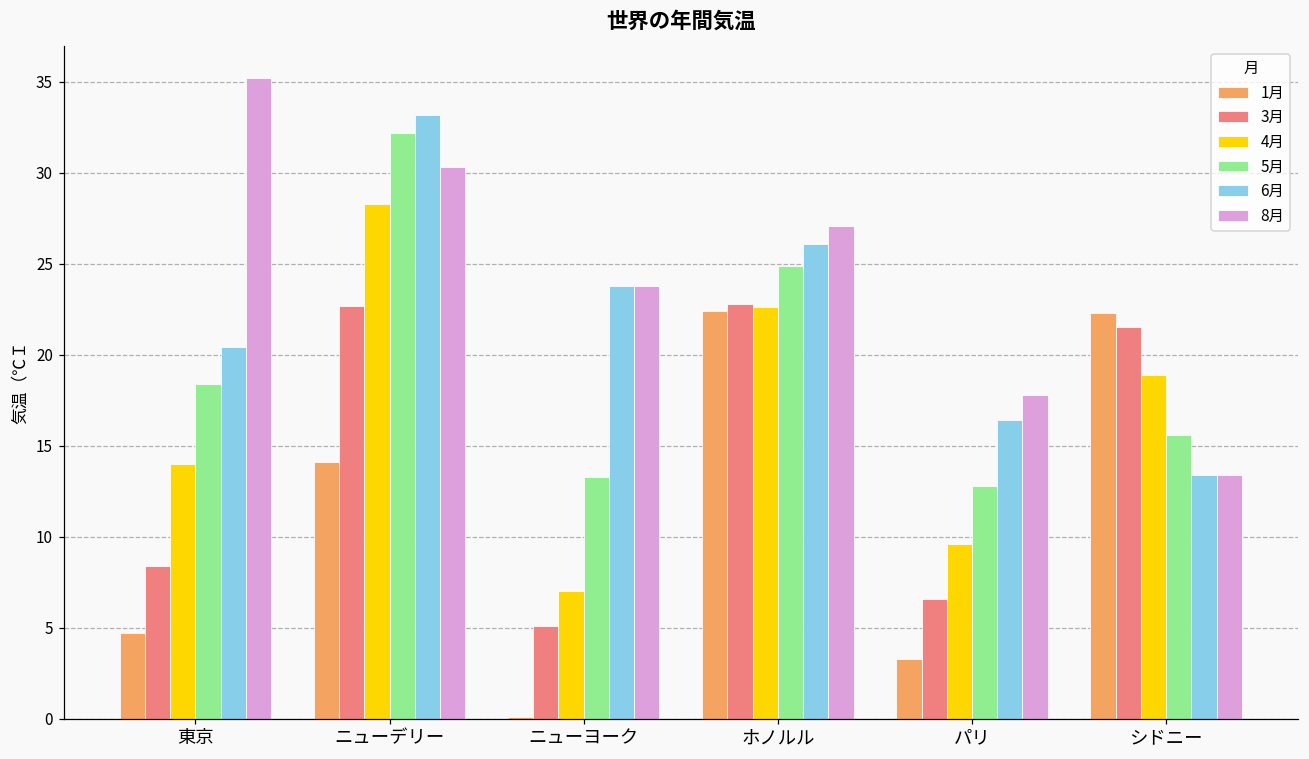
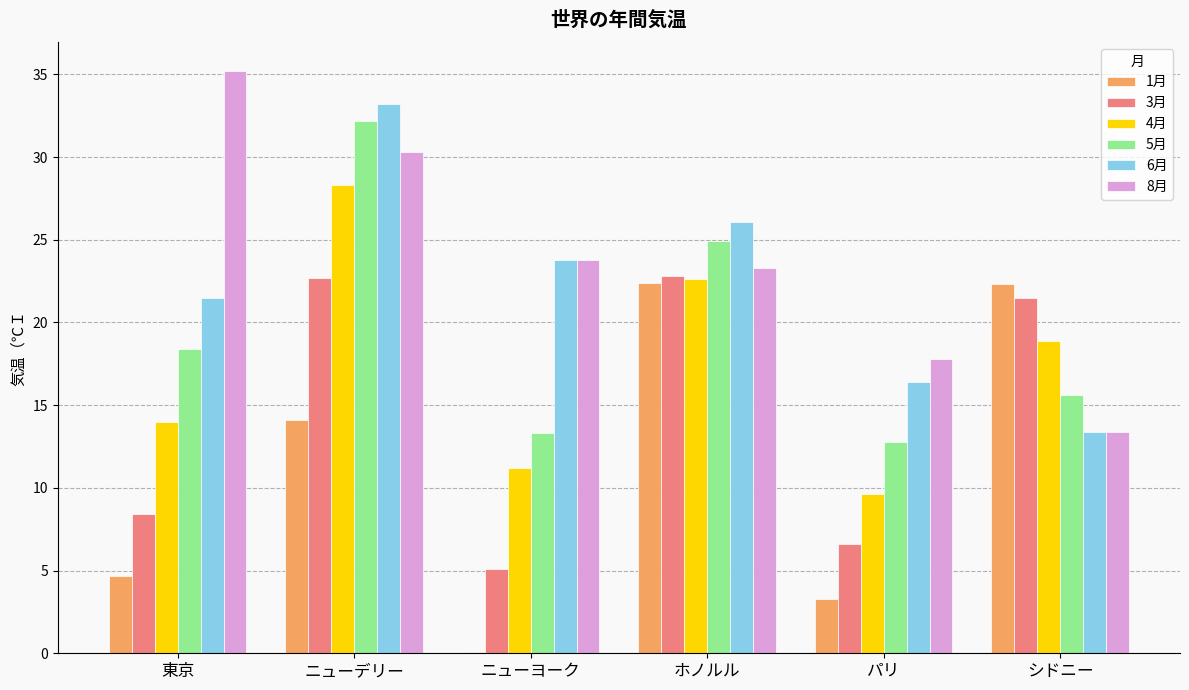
6月, 東京: 20.4 -> 21.5
4月, ニューヨーク: 7.0 -> 11.2
8月, ホノルル: 27.1 -> 23.3
